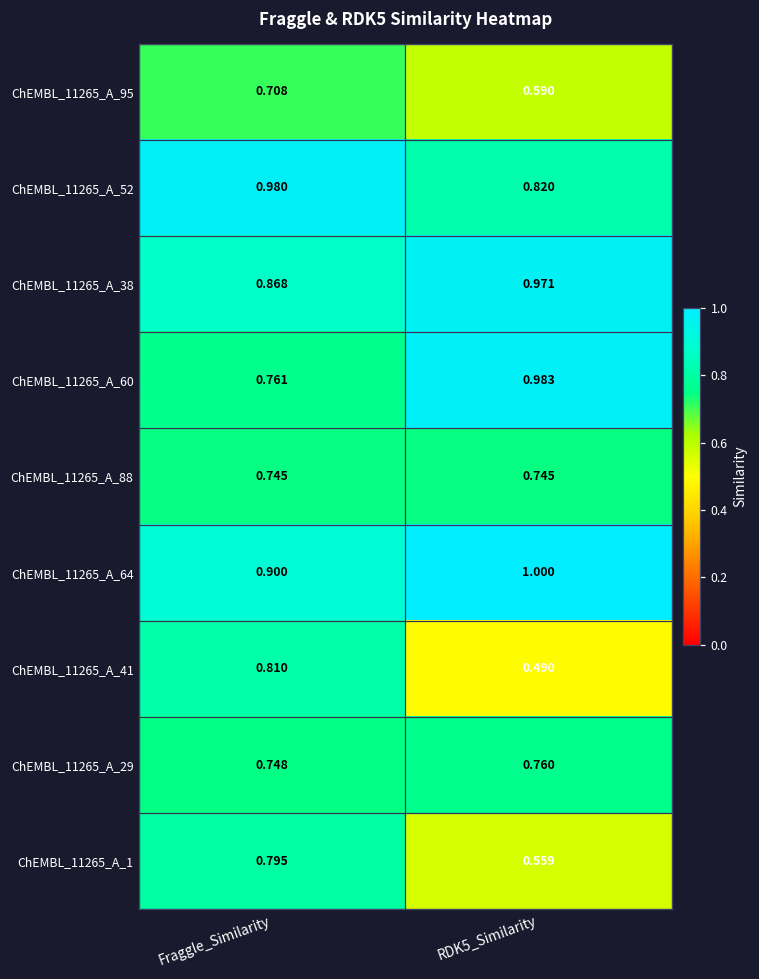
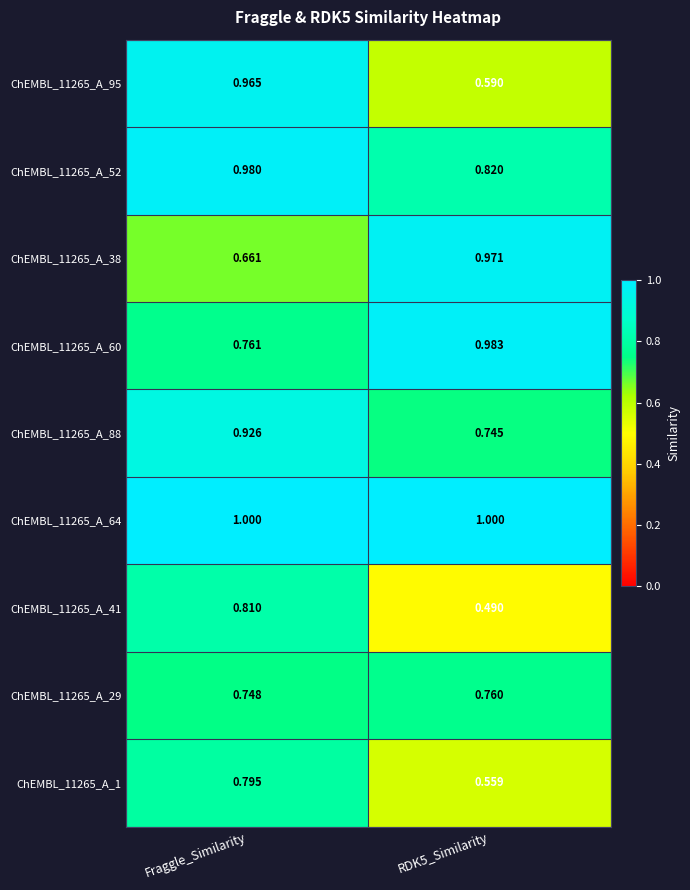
ChEMBL_11265_A_95, Fraggle_Similarity: 0.708 -> 0.965
ChEMBL_11265_A_38, Fraggle_Similarity: 0.868 -> 0.661
ChEMBL_11265_A_88, Fraggle_Similarity: 0.745 -> 0.926
ChEMBL_11265_A_64, Fraggle_Similarity: 0.900 -> 1.000
